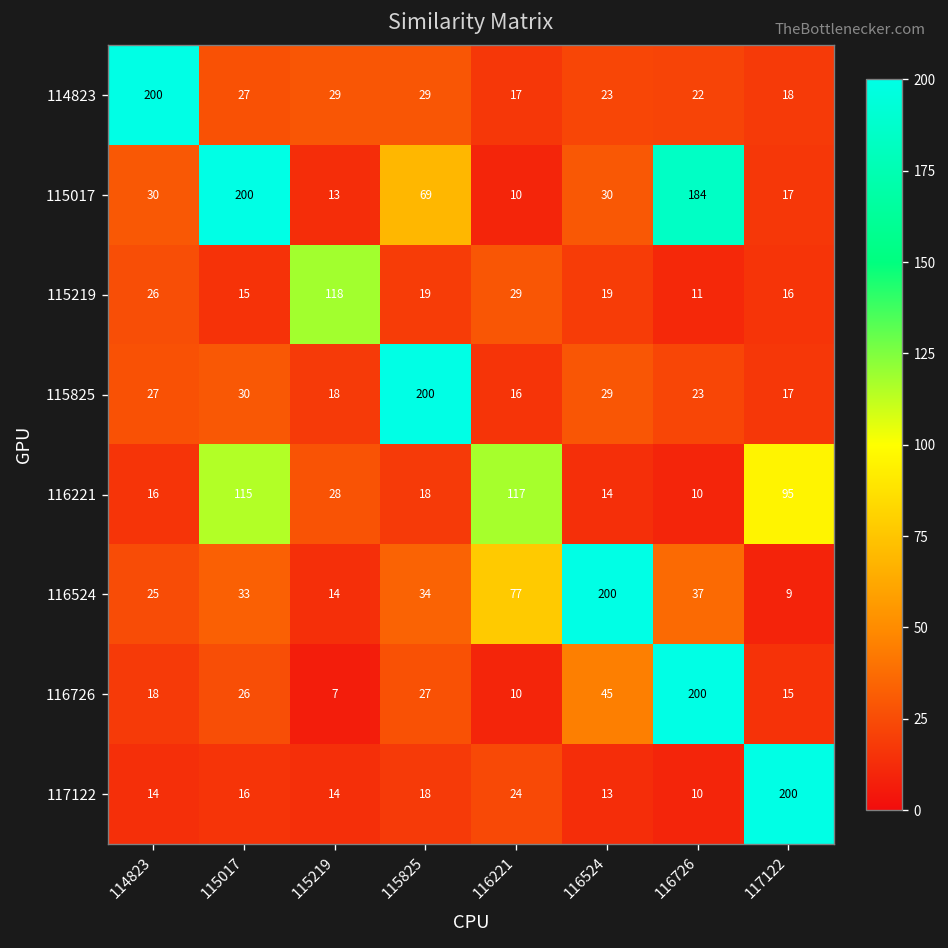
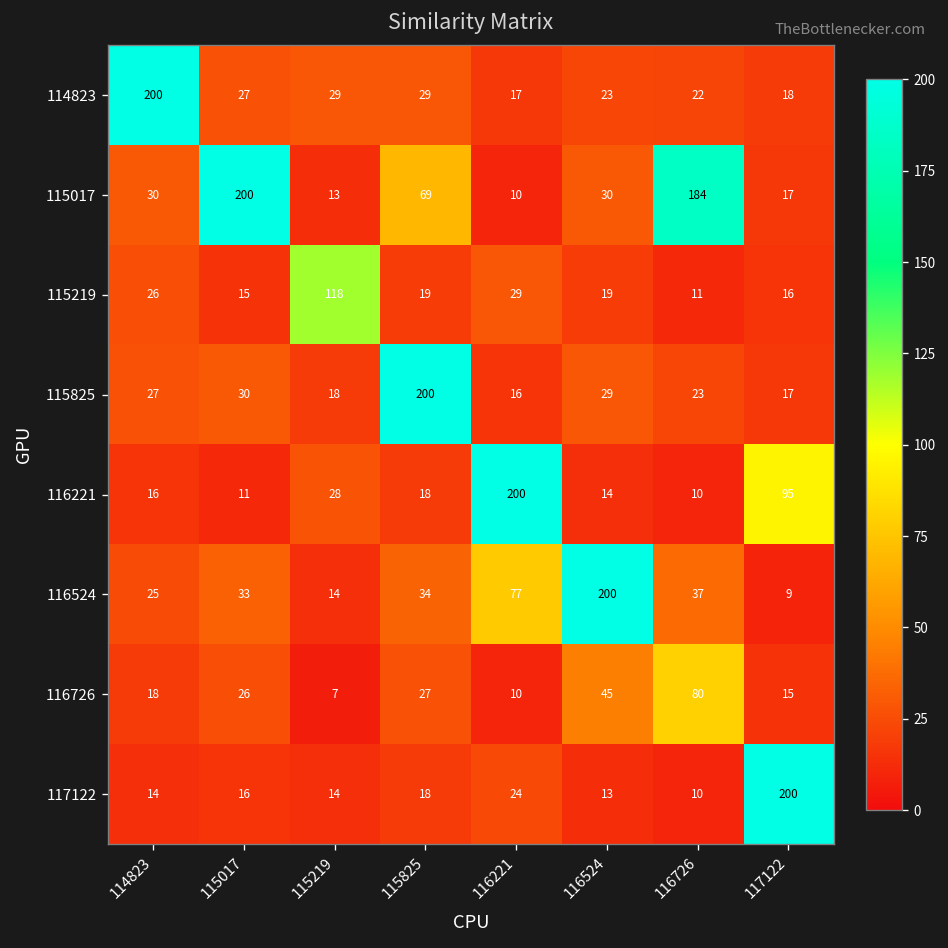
116221, 115017: 115 -> 11
116221, 116221: 117 -> 200
116726, 116726: 200 -> 80
